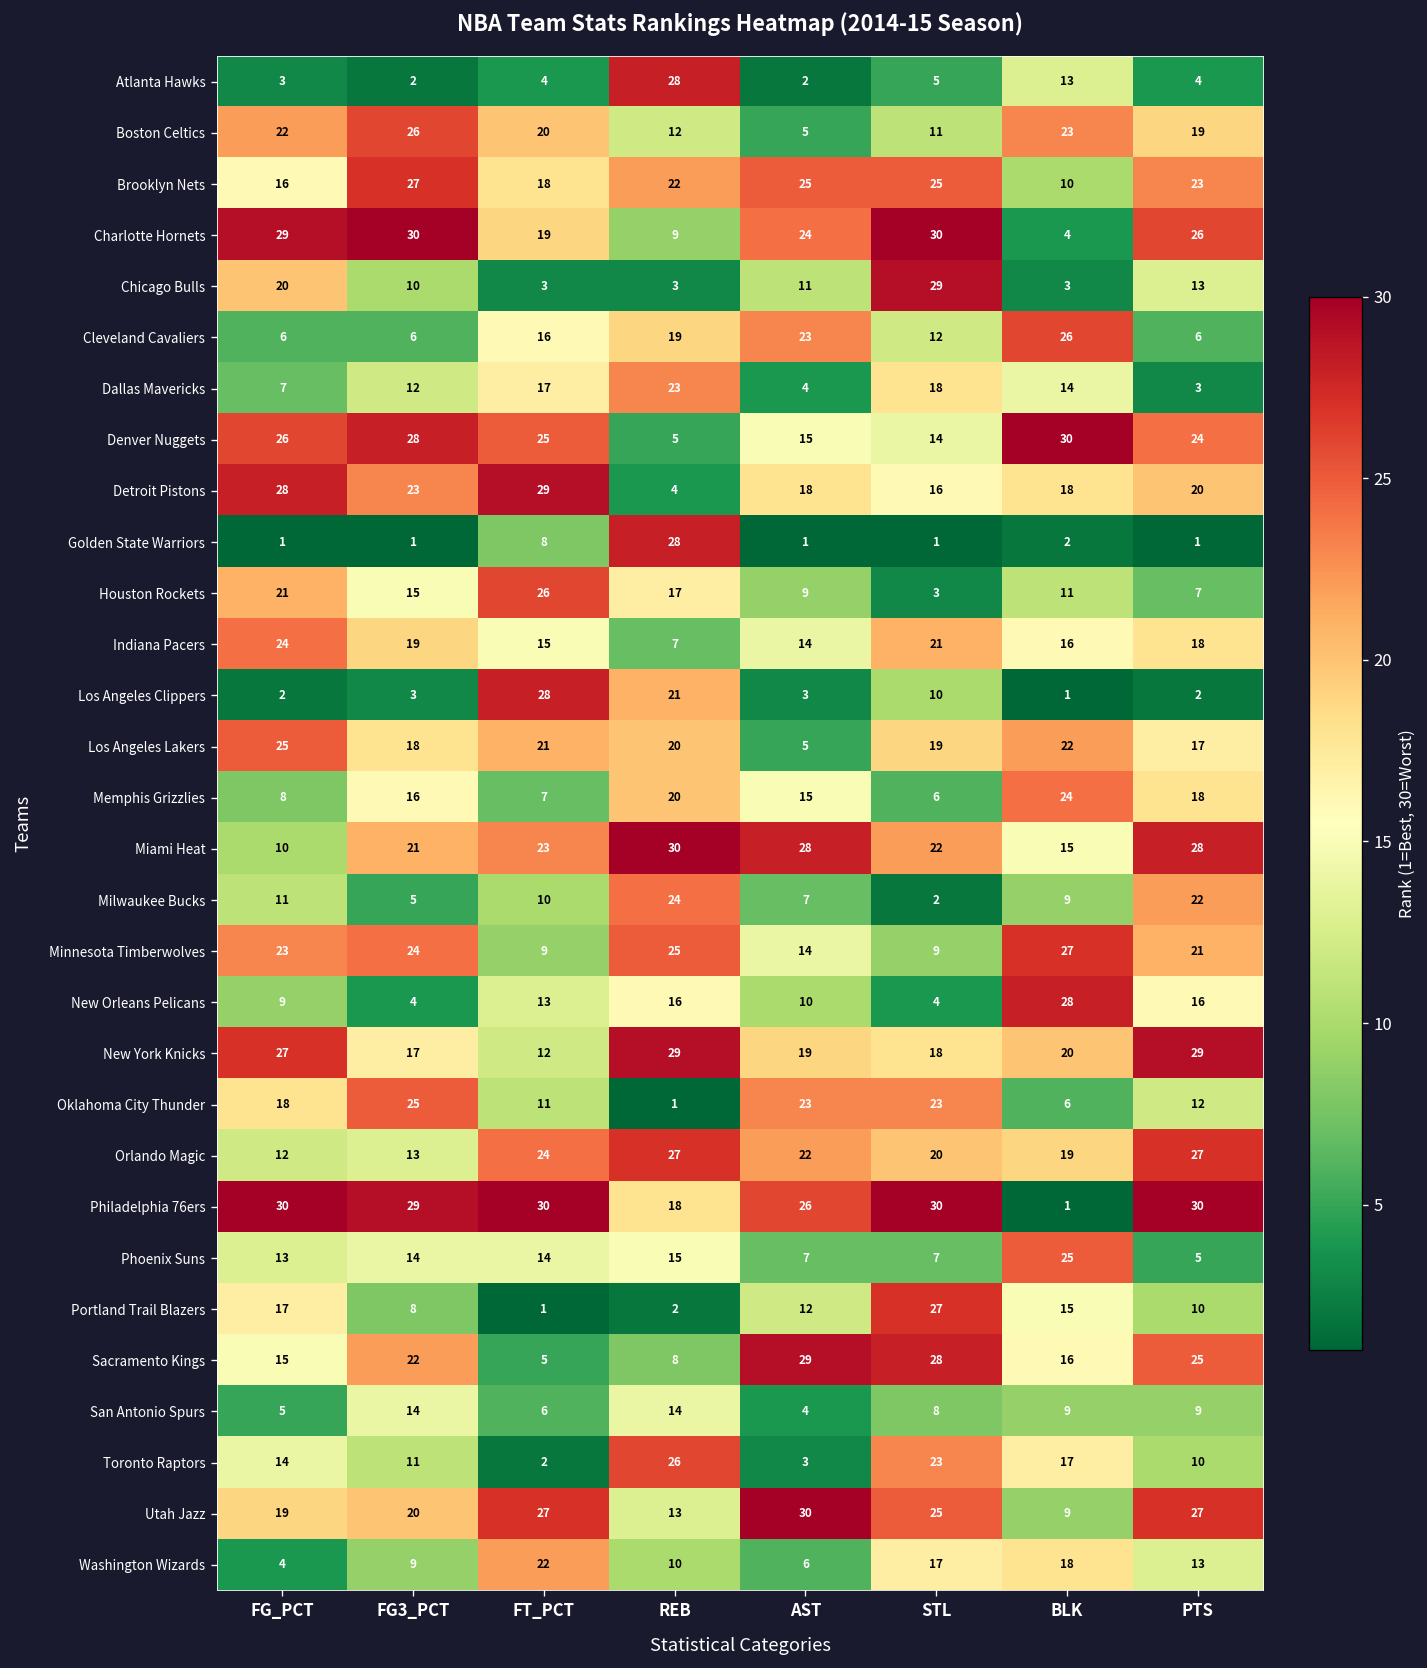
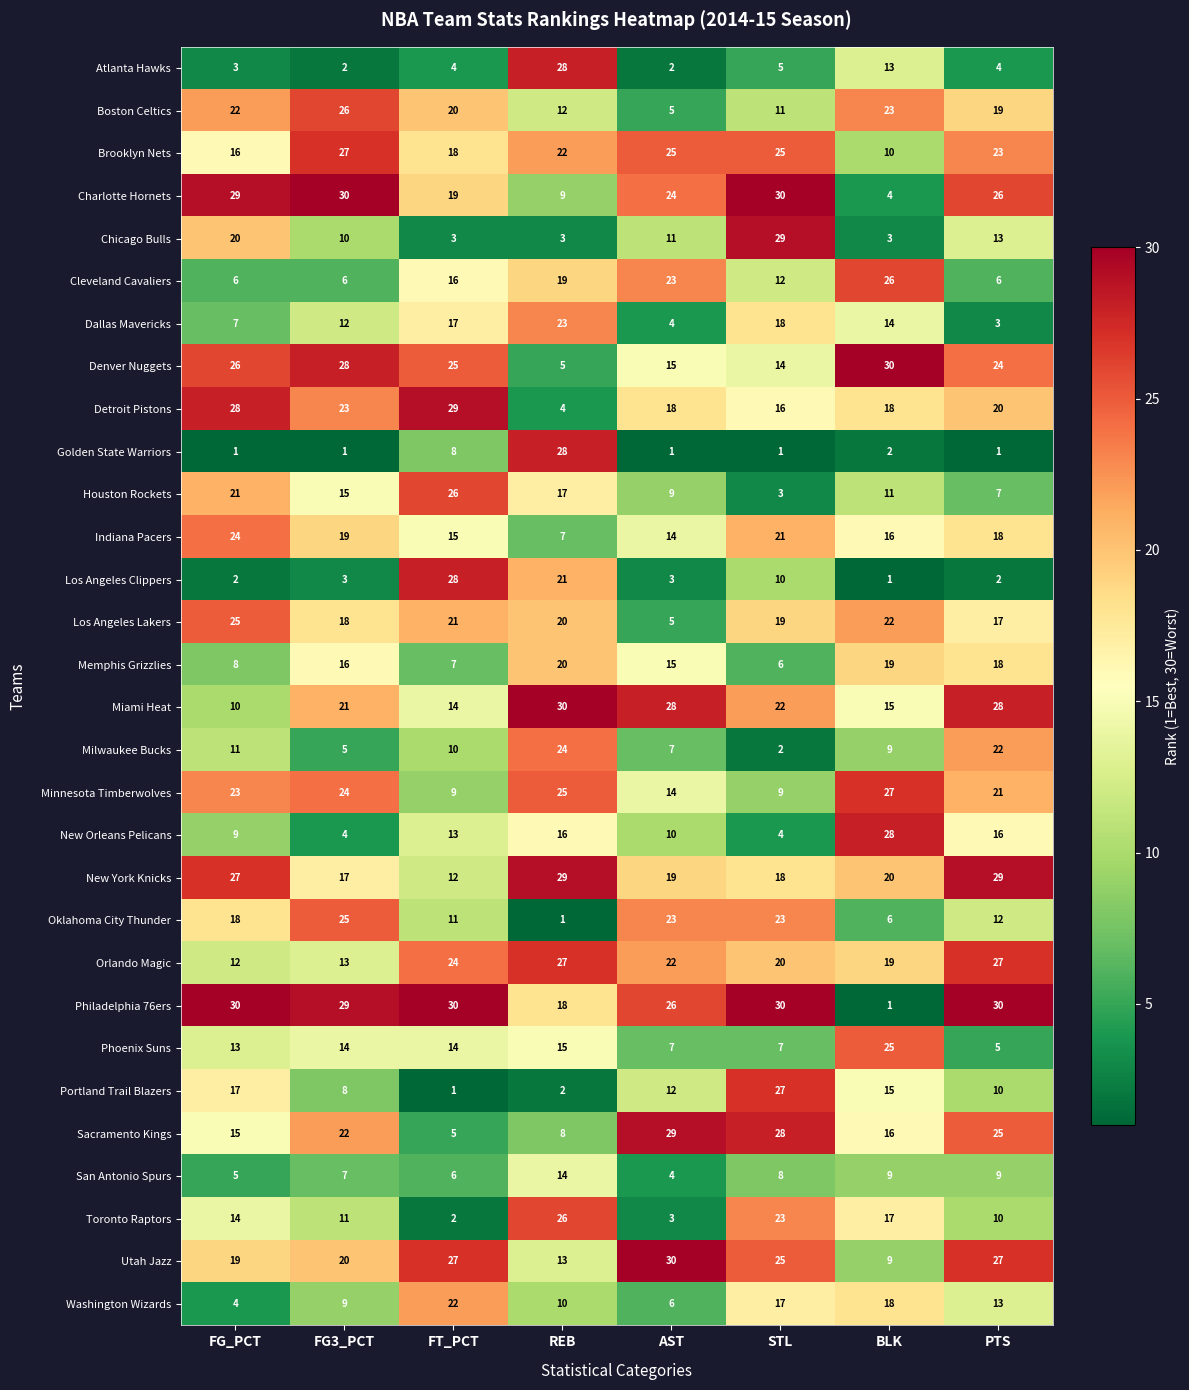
Memphis Grizzlies, BLK: 24 -> 19
Miami Heat, FT_PCT: 23 -> 14
San Antonio Spurs, FG3_PCT: 14 -> 7
